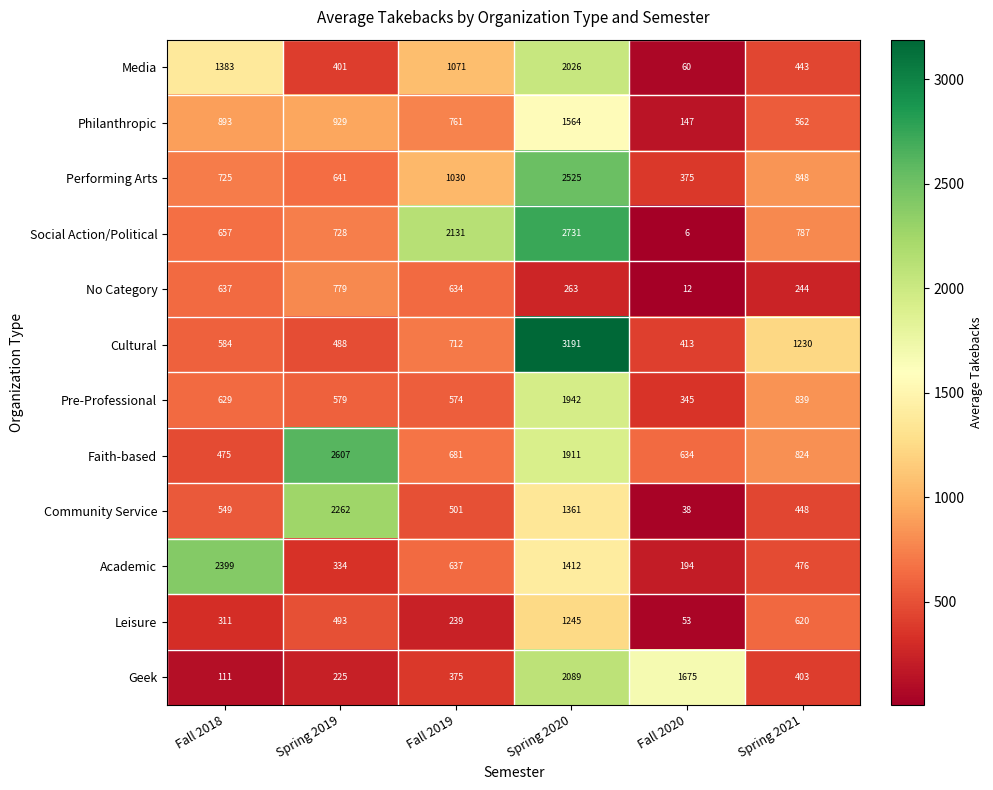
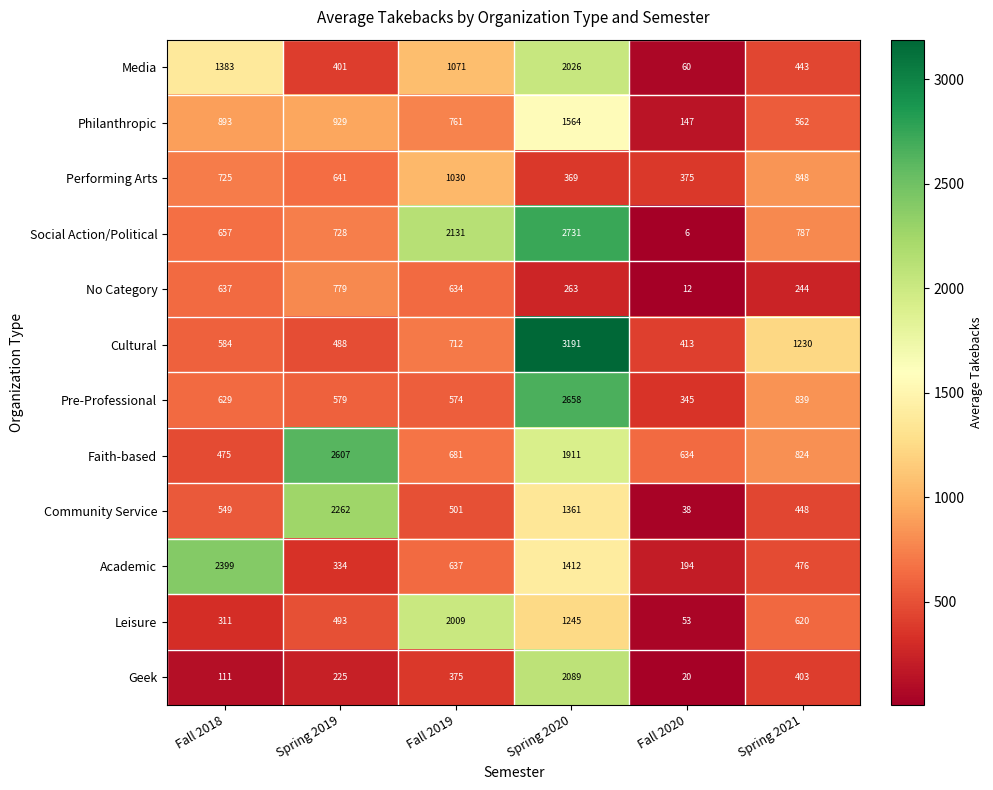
Performing Arts, Spring 2020: 2525 -> 369
Pre-Professional, Spring 2020: 1942 -> 2658
Leisure, Fall 2019: 239 -> 2009
Geek, Fall 2020: 1675 -> 20
